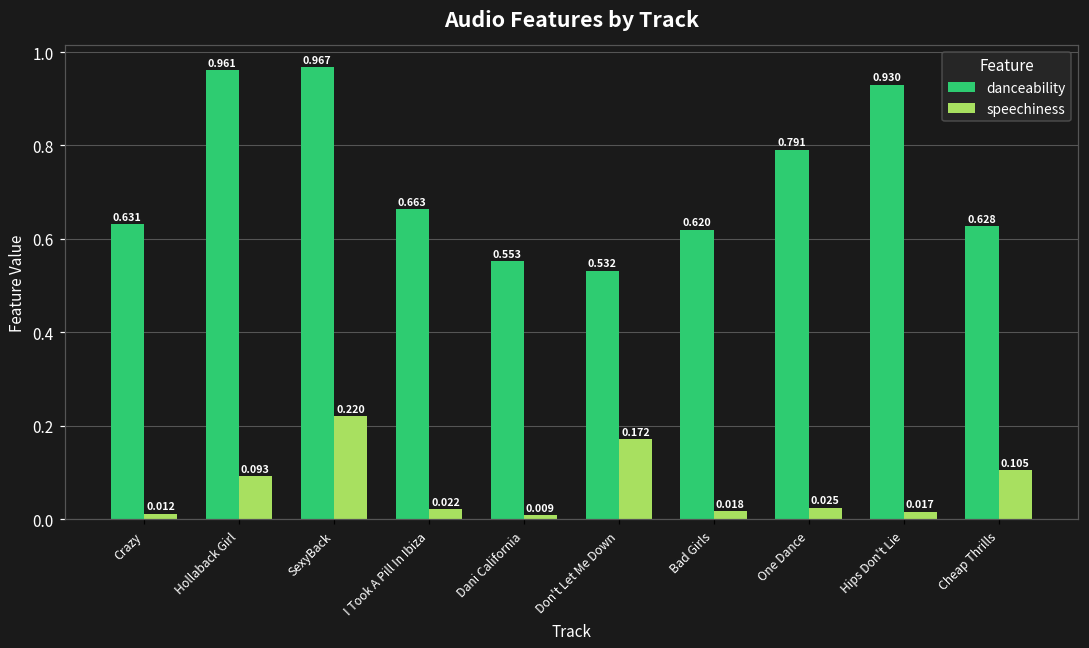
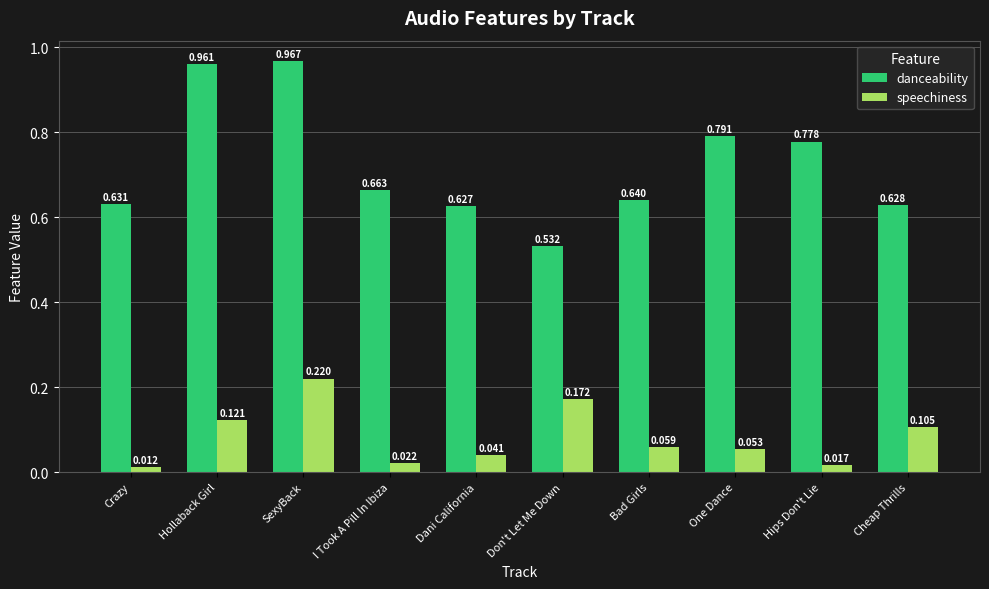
speechiness, Hollaback Girl: 0.093 -> 0.121
danceability, Dani California: 0.553 -> 0.627
speechiness, Dani California: 0.009 -> 0.041
danceability, Bad Girls: 0.620 -> 0.640
speechiness, Bad Girls: 0.018 -> 0.059
speechiness, One Dance: 0.025 -> 0.053
danceability, Hips Don't Lie: 0.930 -> 0.778
